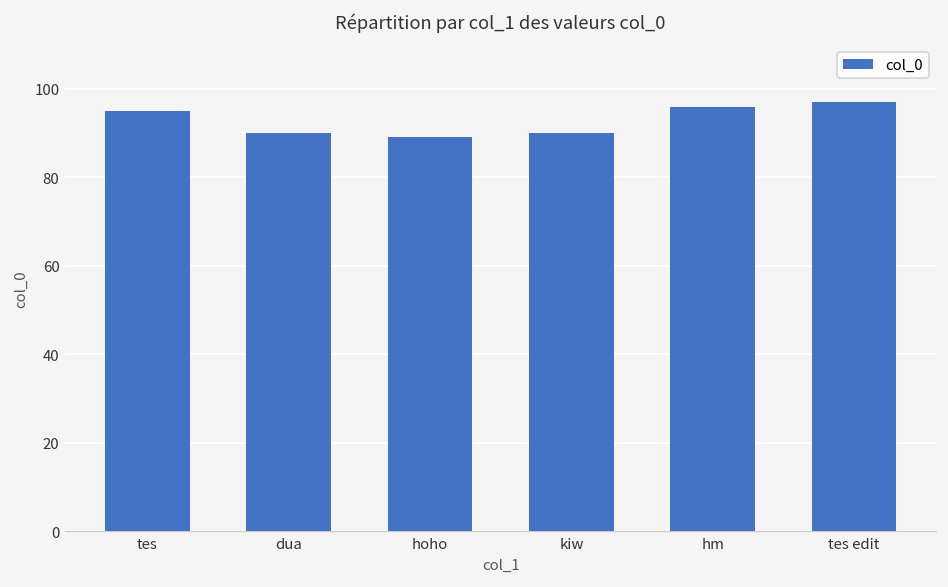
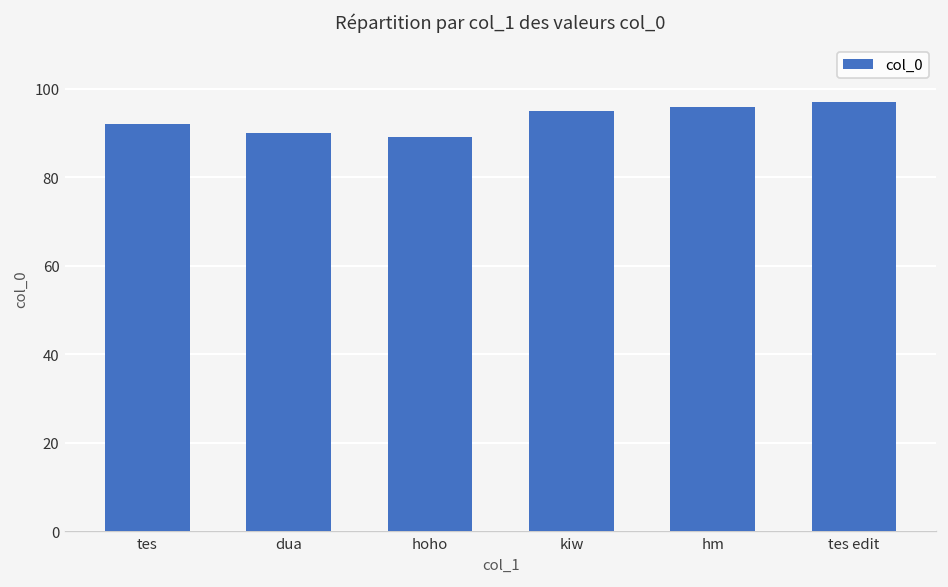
tes: 95 -> 92
kiw: 90 -> 95
